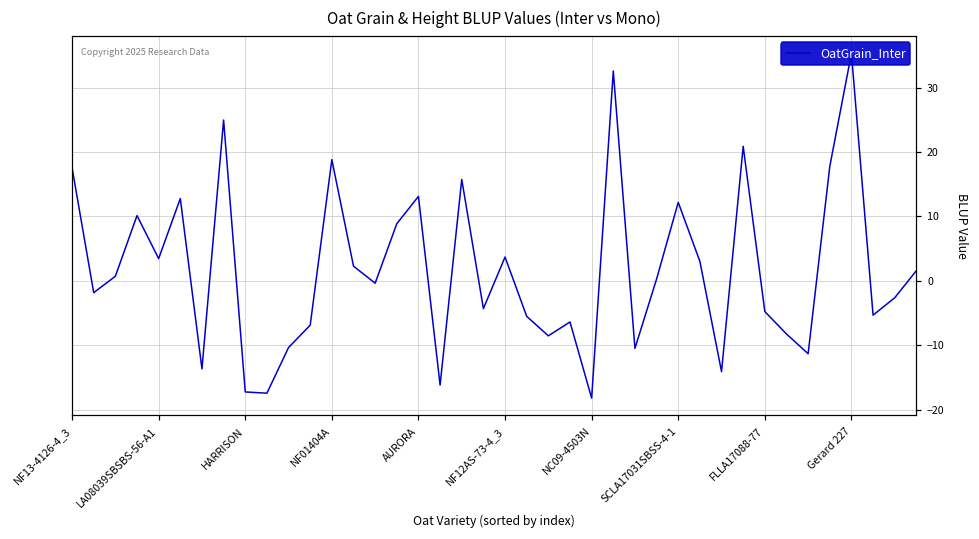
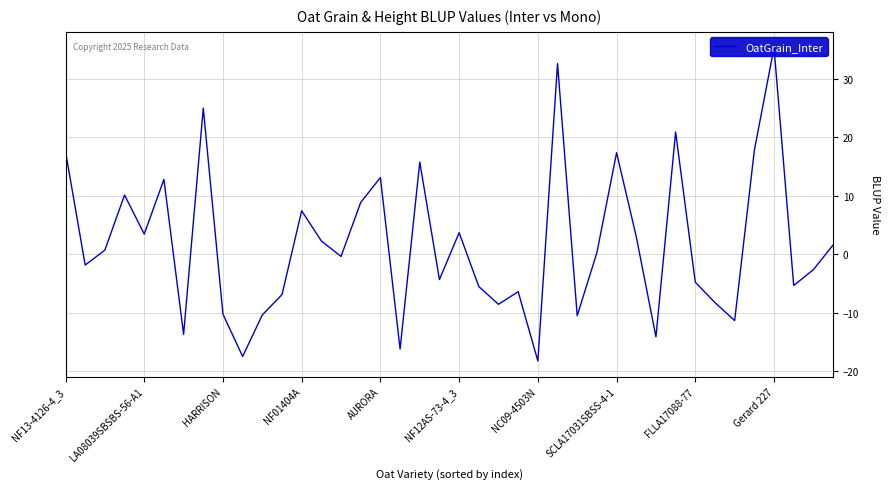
HARRISON: -17 -> -10
NF01404A: 19 -> 7
SCLA17031SBSS-4-1: 12 -> 17
